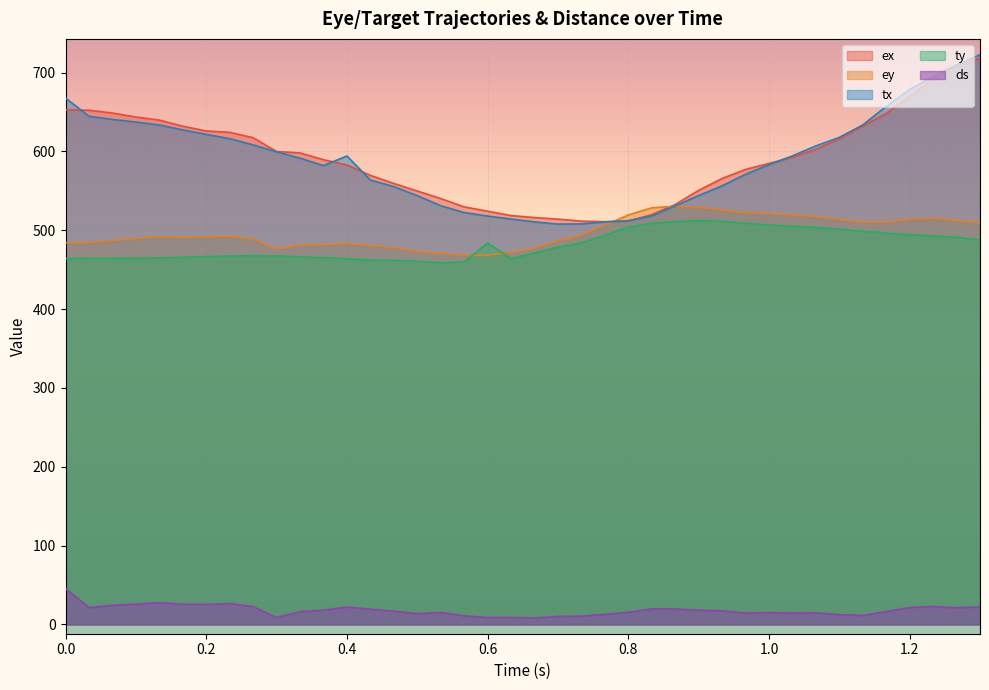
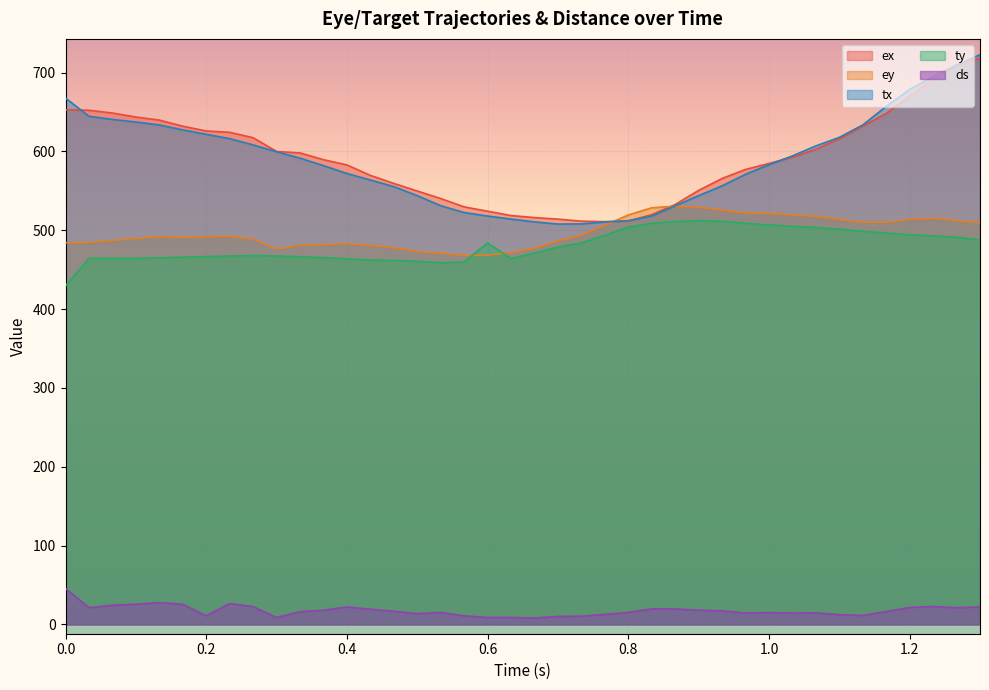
ty, 0.0: 460 -> 430
ds, 0.2: 30 -> 10
tx, 0.4: 590 -> 570
